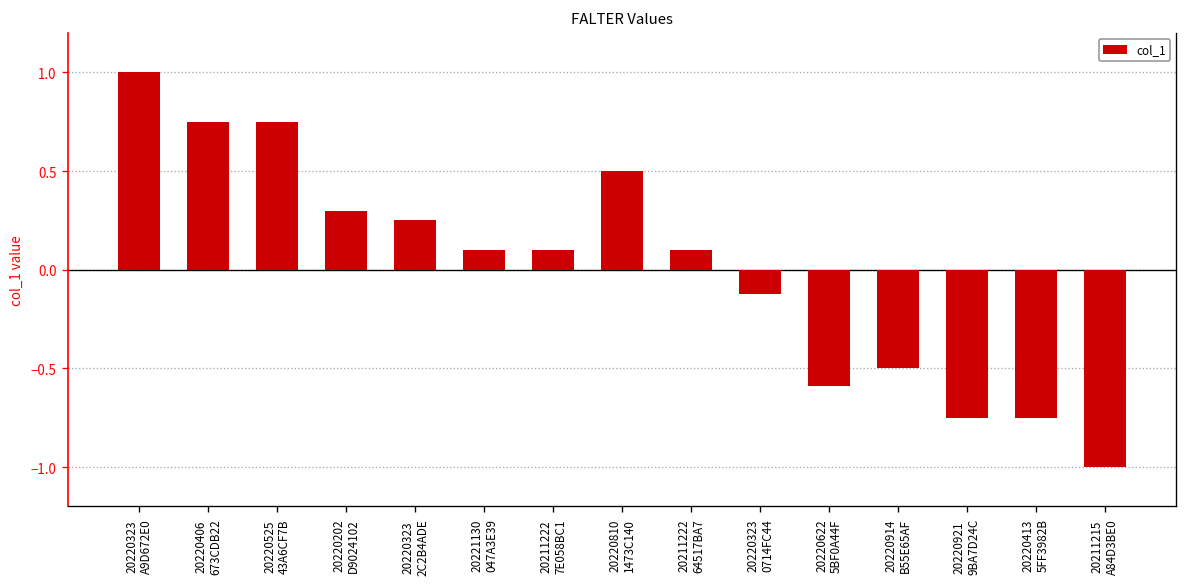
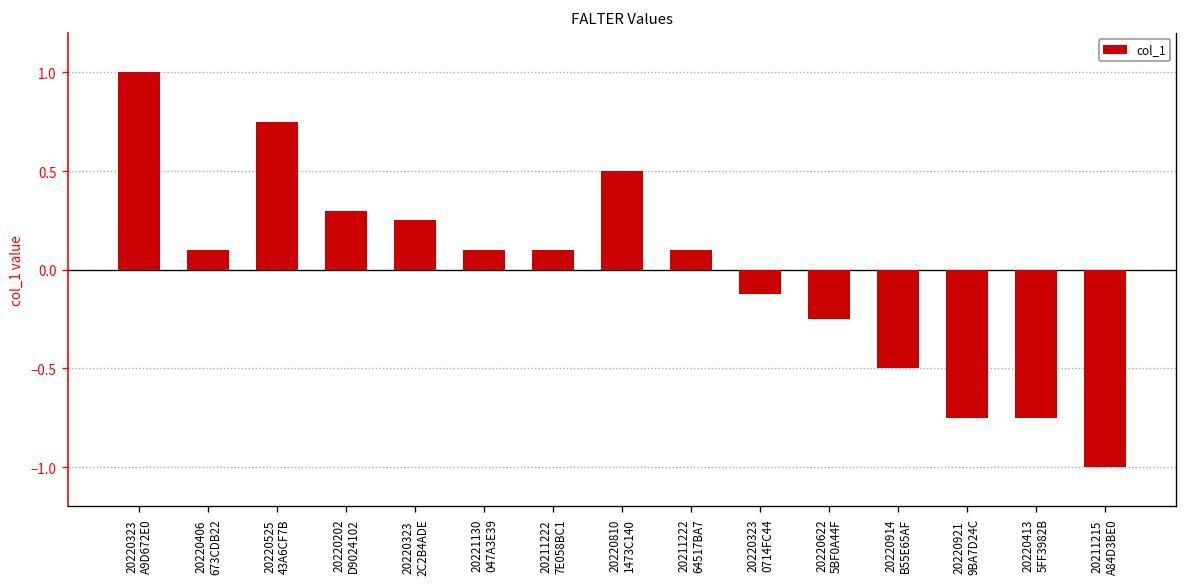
20220406 673CDB22: 0.75 -> 0.10
20220622 5BF0A44F: -0.59 -> -0.25
